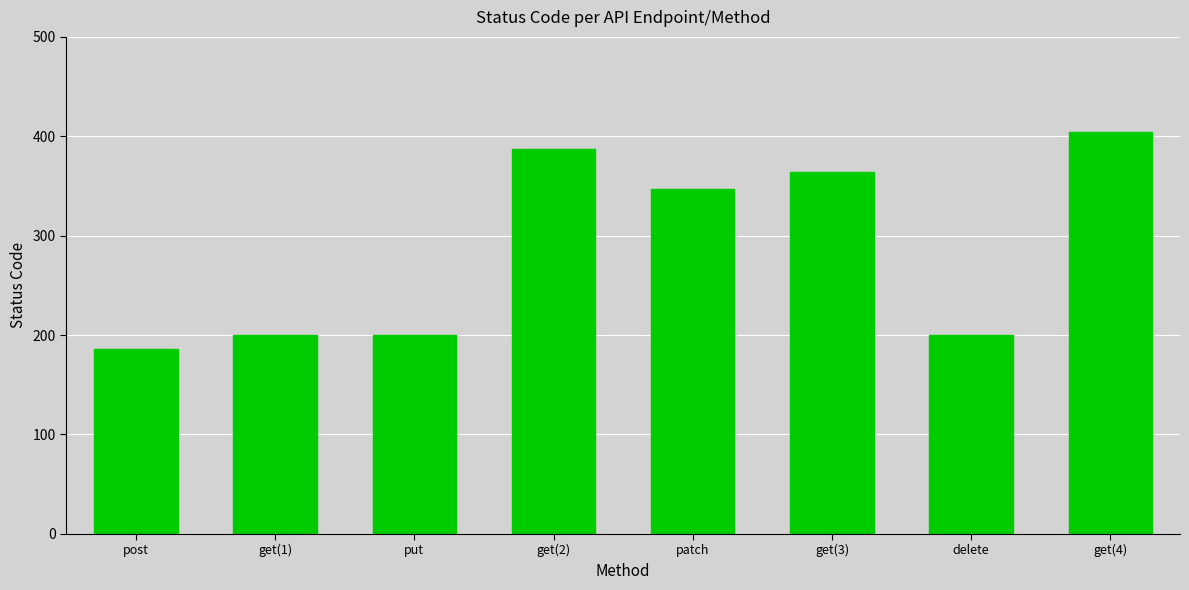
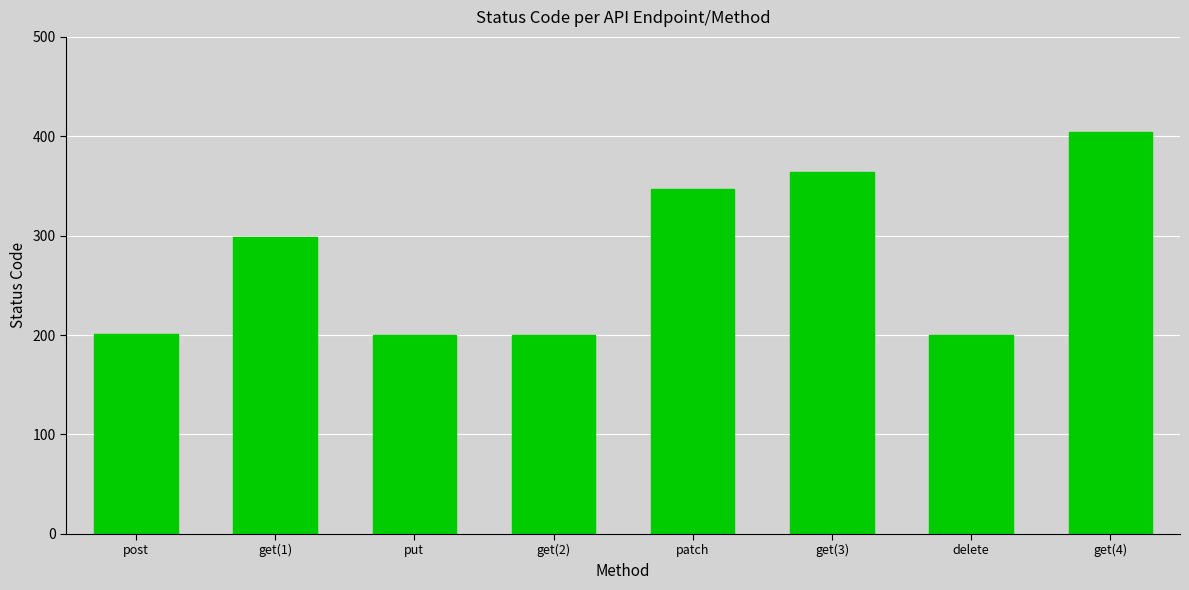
post: 190 -> 200
get(1): 200 -> 300
get(2): 390 -> 200
